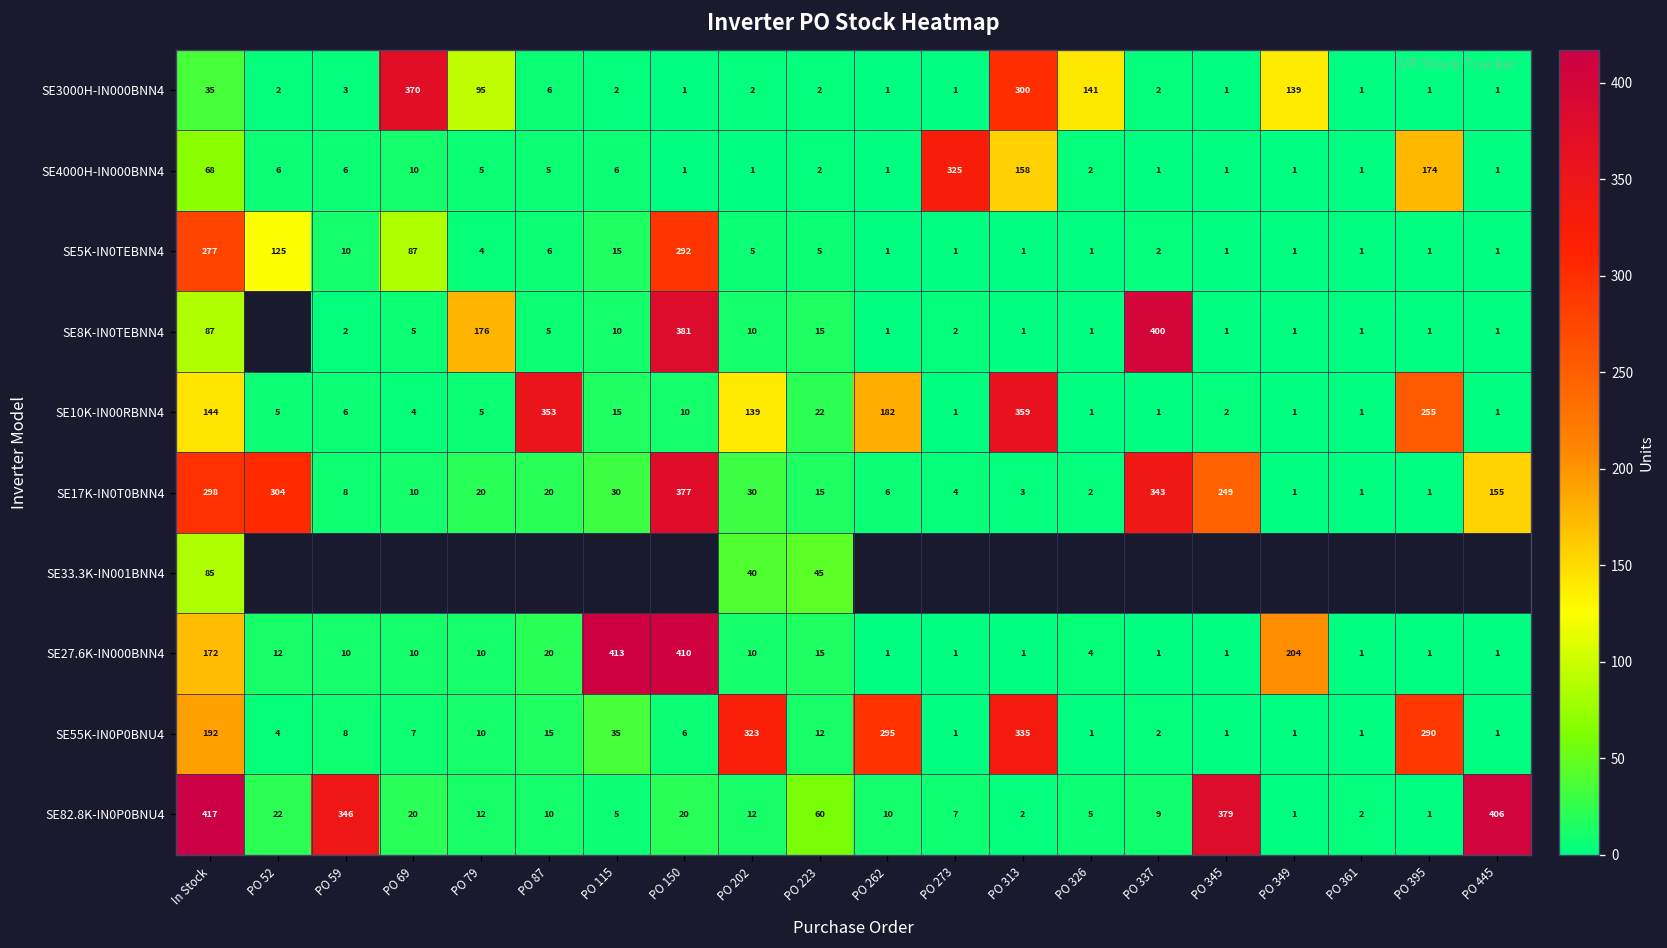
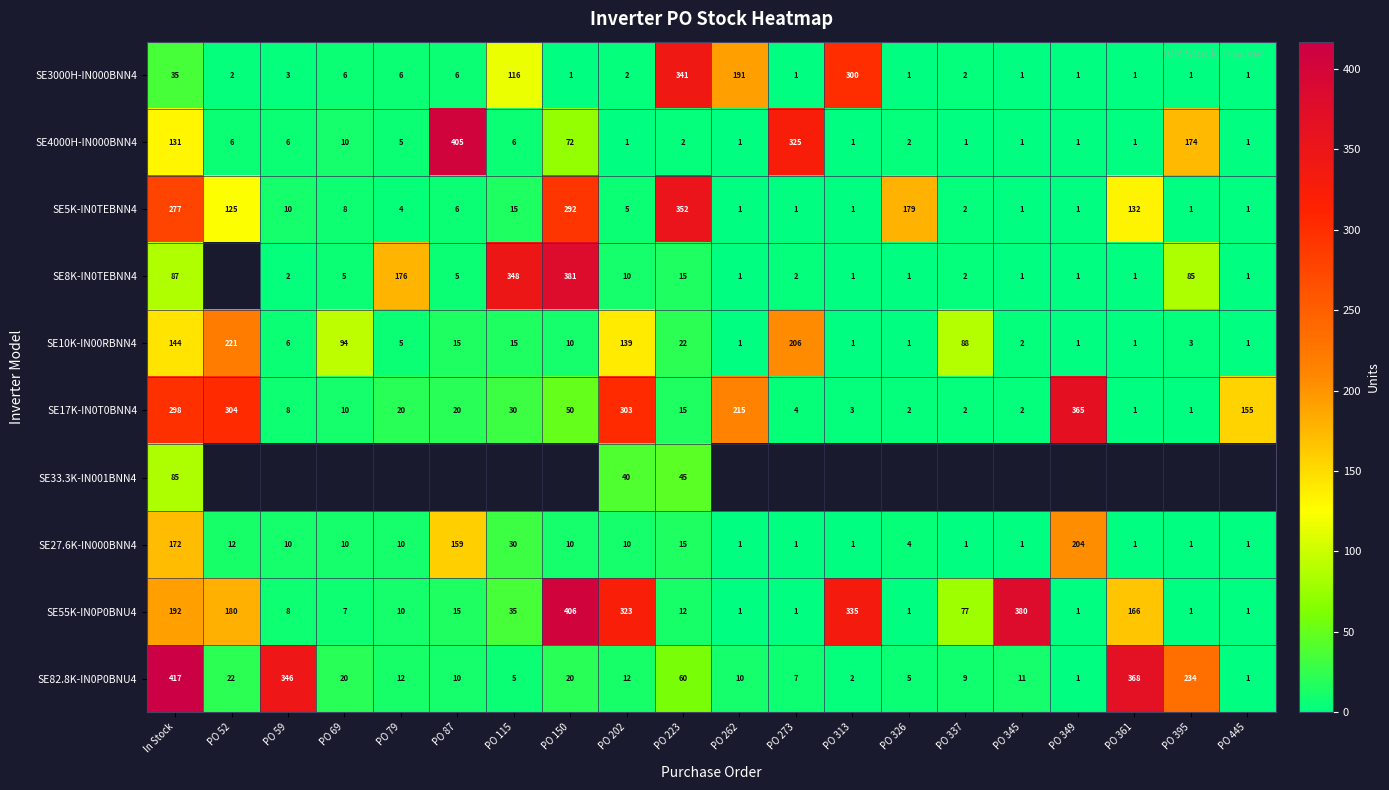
SE3000H-IN000BNN4, PO 69: 370 -> 6
SE3000H-IN000BNN4, PO 79: 95 -> 6
SE3000H-IN000BNN4, PO 115: 2 -> 116
SE3000H-IN000BNN4, PO 223: 2 -> 341
SE3000H-IN000BNN4, PO 262: 1 -> 191
SE3000H-IN000BNN4, PO 326: 141 -> 1
SE3000H-IN000BNN4, PO 349: 139 -> 1
SE4000H-IN000BNN4, In Stock: 68 -> 131
SE4000H-IN000BNN4, PO 87: 5 -> 405
SE4000H-IN000BNN4, PO 150: 1 -> 72
SE4000H-IN000BNN4, PO 313: 158 -> 1
SE5K-IN0TEBNN4, PO 69: 87 -> 8
SE5K-IN0TEBNN4, PO 223: 5 -> 352
SE5K-IN0TEBNN4, PO 326: 1 -> 179
SE5K-IN0TEBNN4, PO 361: 1 -> 132
SE8K-IN0TEBNN4, PO 115: 10 -> 348
SE8K-IN0TEBNN4, PO 337: 400 -> 2
SE8K-IN0TEBNN4, PO 395: 1 -> 85
SE10K-IN00RBNN4, PO 52: 5 -> 221
SE10K-IN00RBNN4, PO 69: 4 -> 94
SE10K-IN00RBNN4, PO 87: 353 -> 15
SE10K-IN00RBNN4, PO 262: 182 -> 1
SE10K-IN00RBNN4, PO 273: 1 -> 206
SE10K-IN00RBNN4, PO 313: 359 -> 1
SE10K-IN00RBNN4, PO 337: 1 -> 88
SE10K-IN00RBNN4, PO 395: 255 -> 3
SE17K-IN0T0BNN4, PO 150: 377 -> 50
SE17K-IN0T0BNN4, PO 202: 30 -> 303
SE17K-IN0T0BNN4, PO 262: 6 -> 215
SE17K-IN0T0BNN4, PO 337: 343 -> 2
SE17K-IN0T0BNN4, PO 345: 249 -> 2
SE17K-IN0T0BNN4, PO 349: 1 -> 365
SE27.6K-IN000BNN4, PO 87: 20 -> 159
SE27.6K-IN000BNN4, PO 115: 413 -> 30
SE27.6K-IN000BNN4, PO 150: 410 -> 10
SE55K-IN0P0BNU4, PO 52: 4 -> 180
SE55K-IN0P0BNU4, PO 150: 6 -> 406
SE55K-IN0P0BNU4, PO 262: 295 -> 1
SE55K-IN0P0BNU4, PO 337: 2 -> 77
SE55K-IN0P0BNU4, PO 345: 1 -> 380
SE55K-IN0P0BNU4, PO 361: 1 -> 166
SE55K-IN0P0BNU4, PO 395: 290 -> 1
SE82.8K-IN0P0BNU4, PO 345: 379 -> 11
SE82.8K-IN0P0BNU4, PO 361: 2 -> 368
SE82.8K-IN0P0BNU4, PO 395: 1 -> 234
SE82.8K-IN0P0BNU4, PO 445: 406 -> 1
